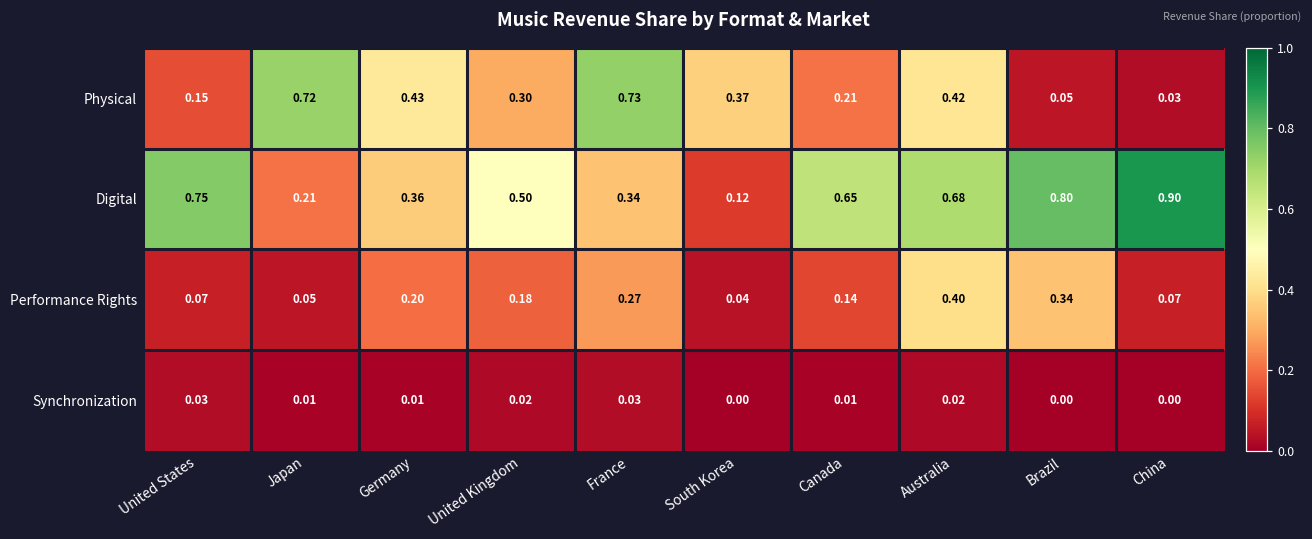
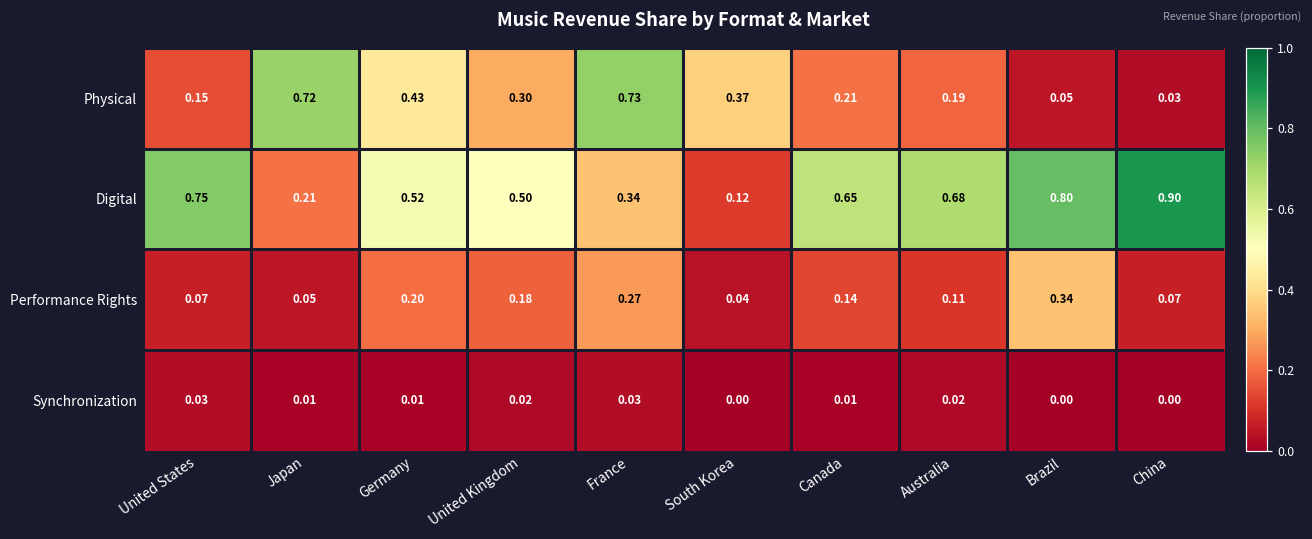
Physical, Australia: 0.42 -> 0.19
Digital, Germany: 0.36 -> 0.52
Performance Rights, Australia: 0.40 -> 0.11
